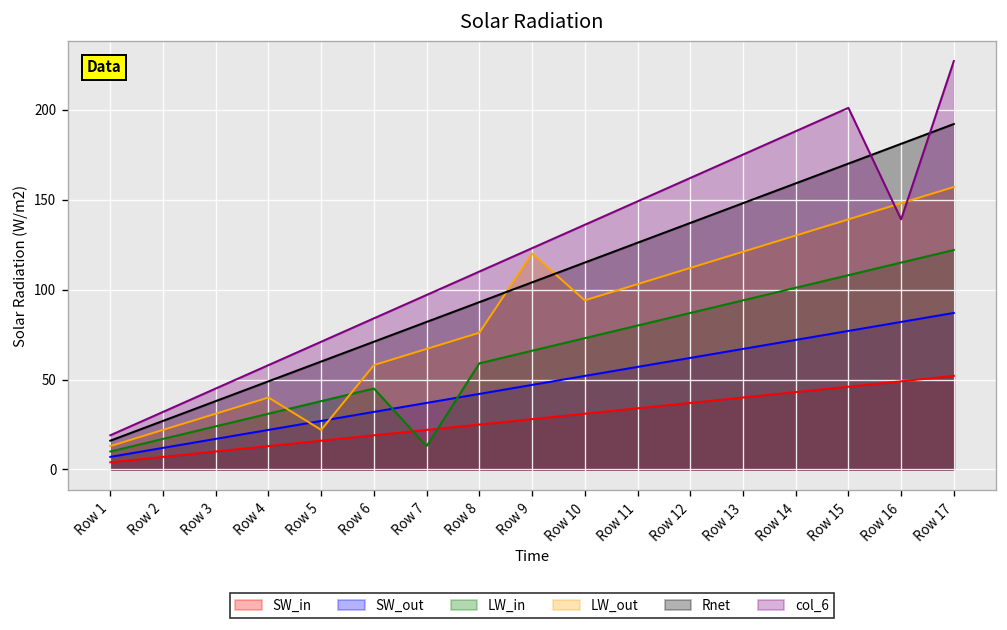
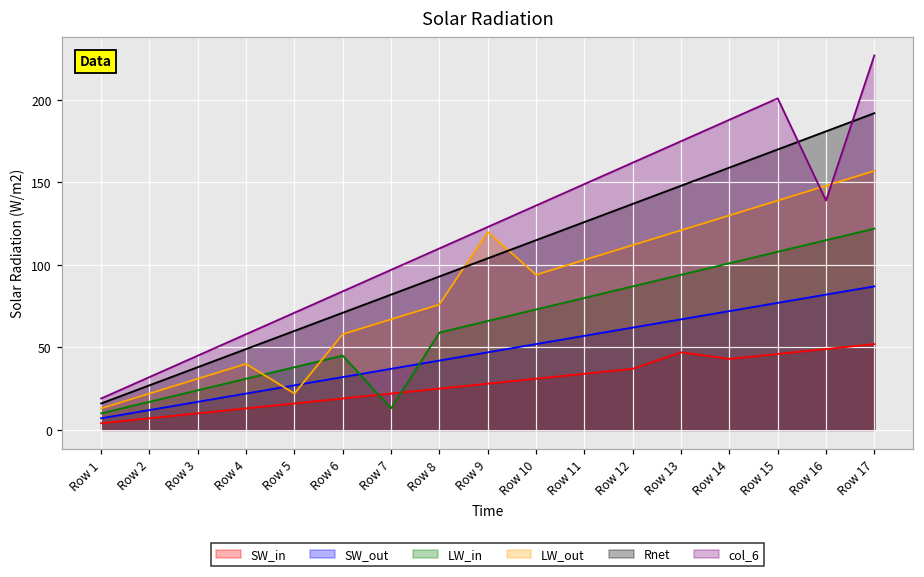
SW_in, Row 13: 40 -> 47
